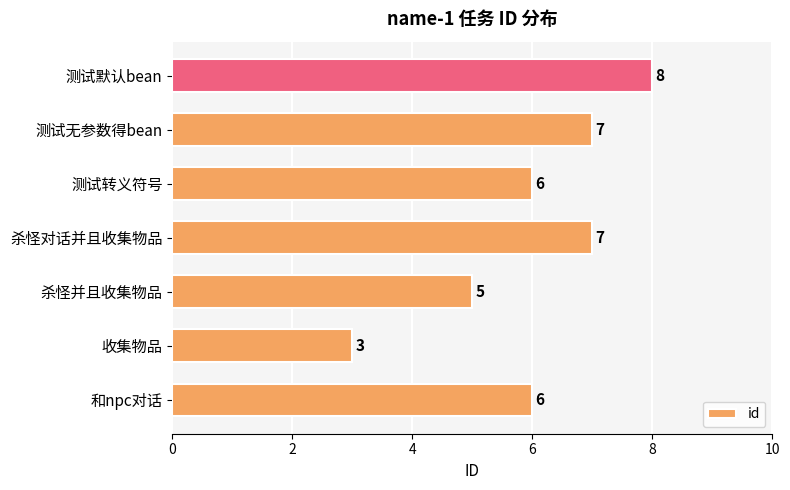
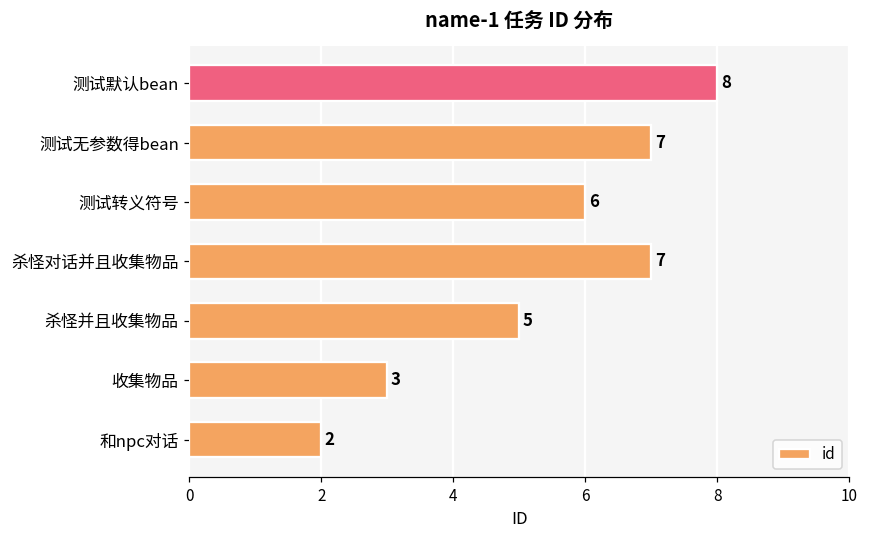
和npc对话: 6 -> 2
